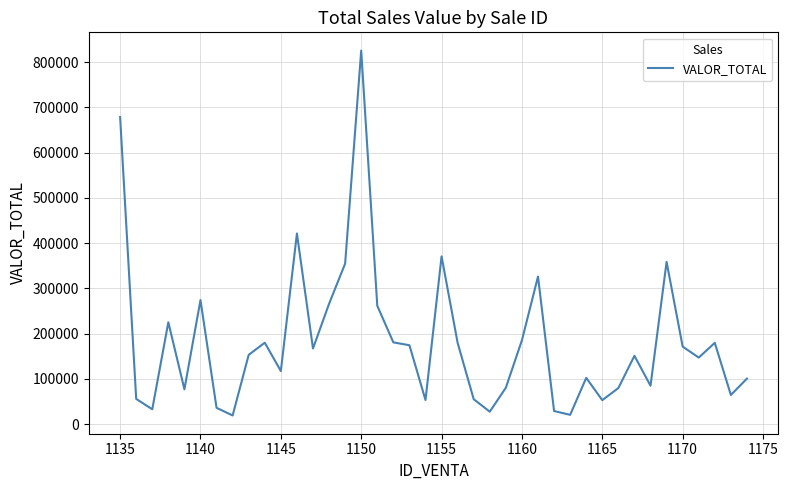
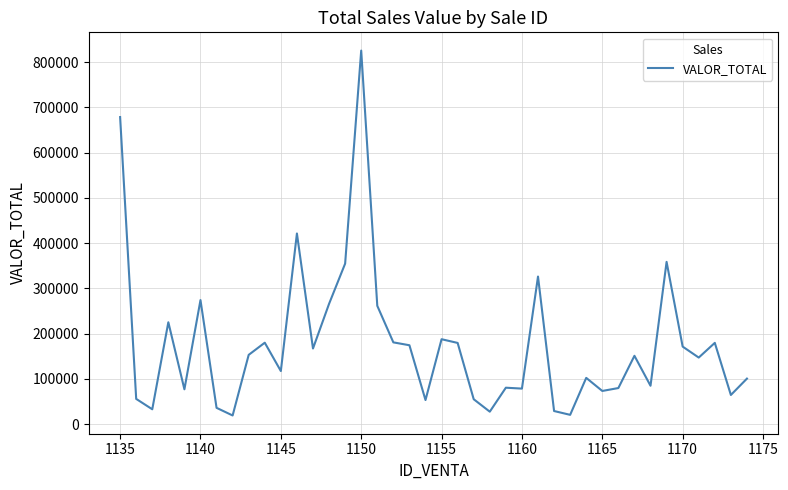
1155: 370000 -> 190000
1160: 190000 -> 80000
1165: 50000 -> 70000
